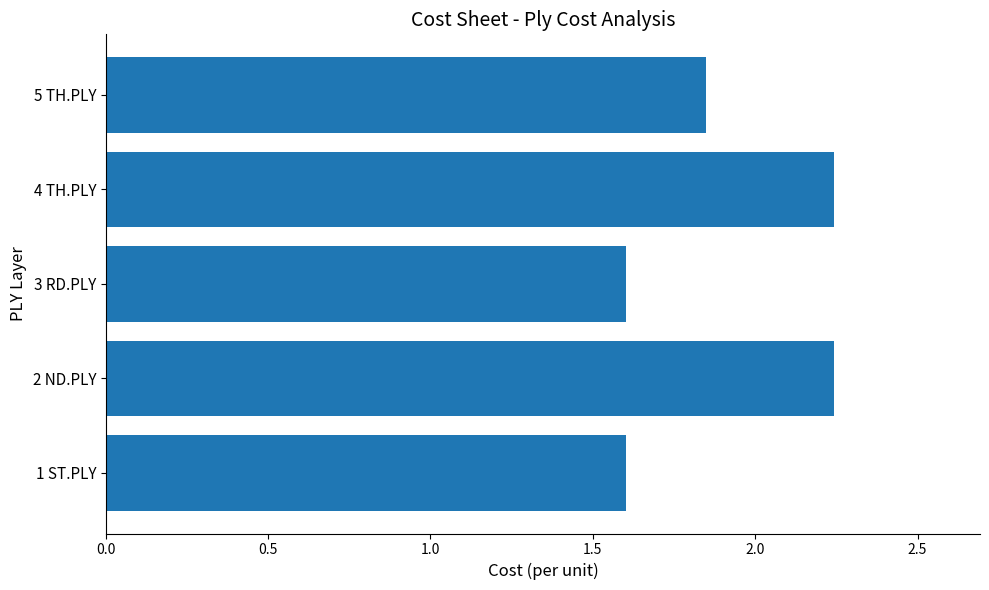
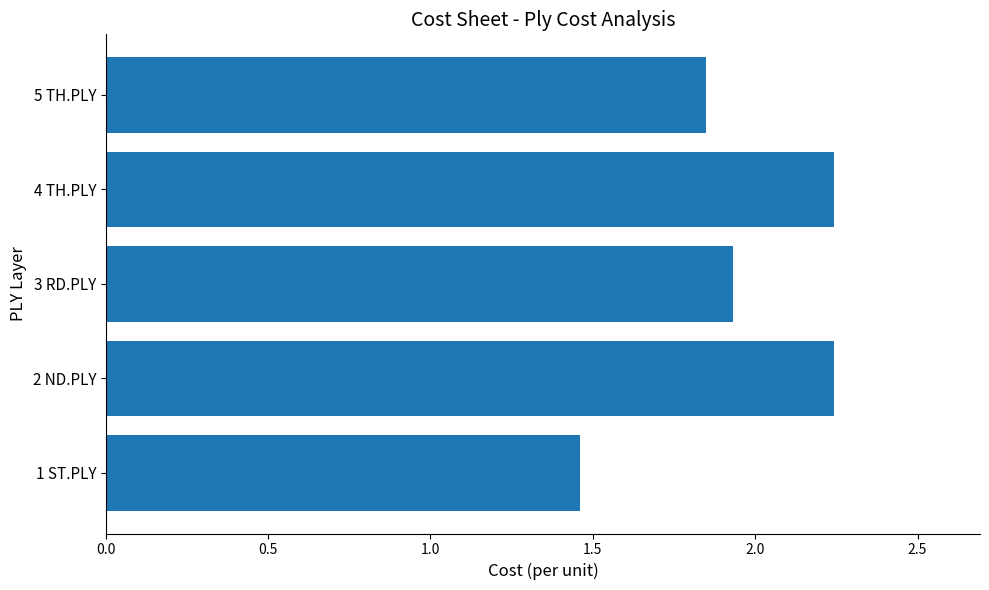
3 RD.PLY: 1.60 -> 1.93
1 ST.PLY: 1.60 -> 1.46
